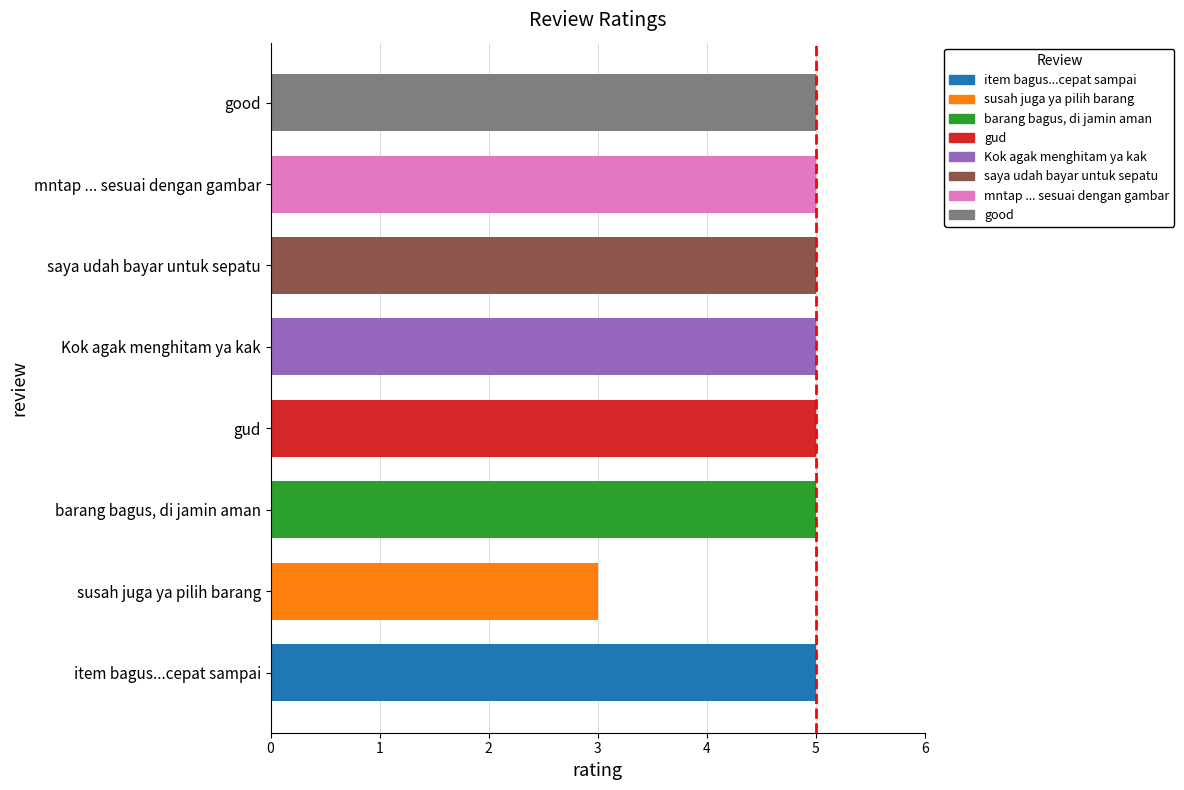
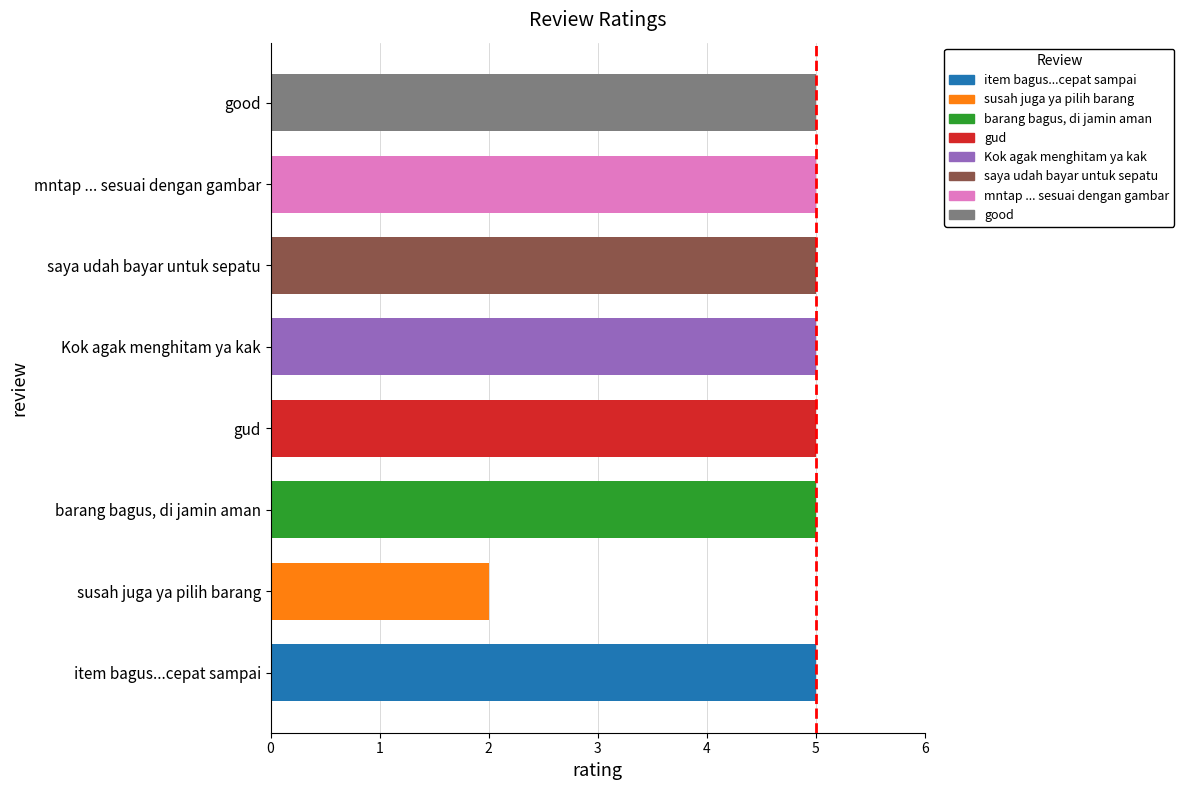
susah juga ya pilih barang: 3 -> 2
